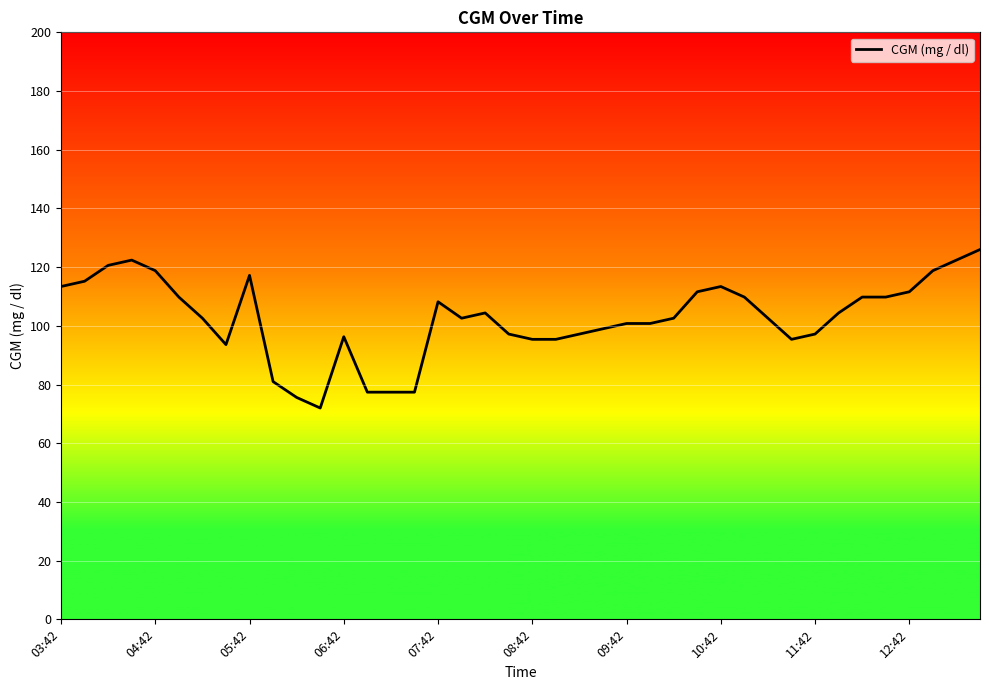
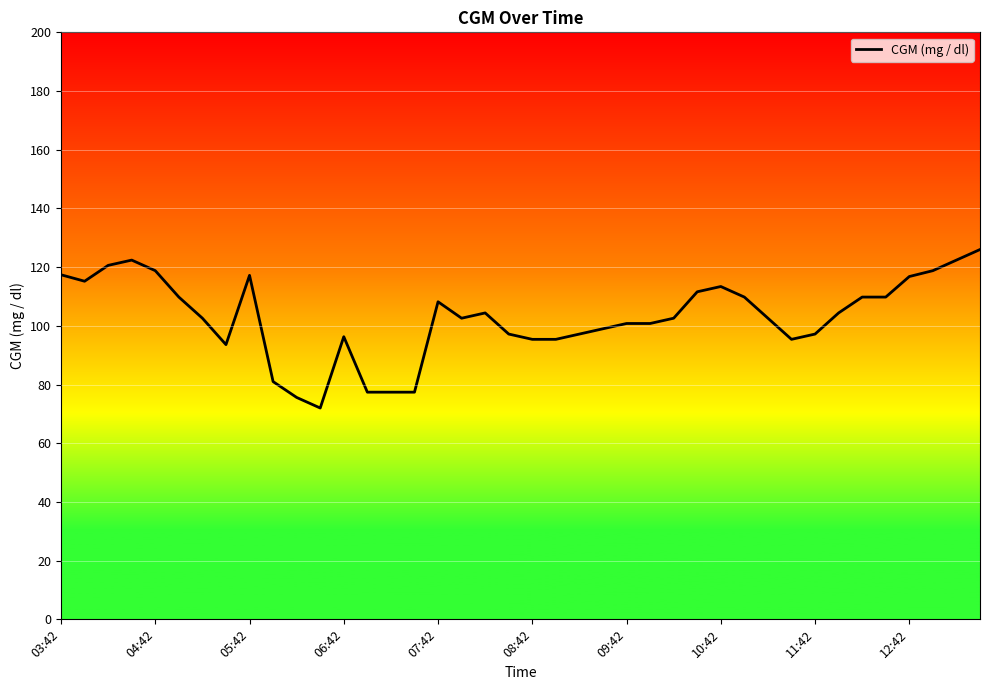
03:42: 113 -> 117
12:42: 112 -> 117
